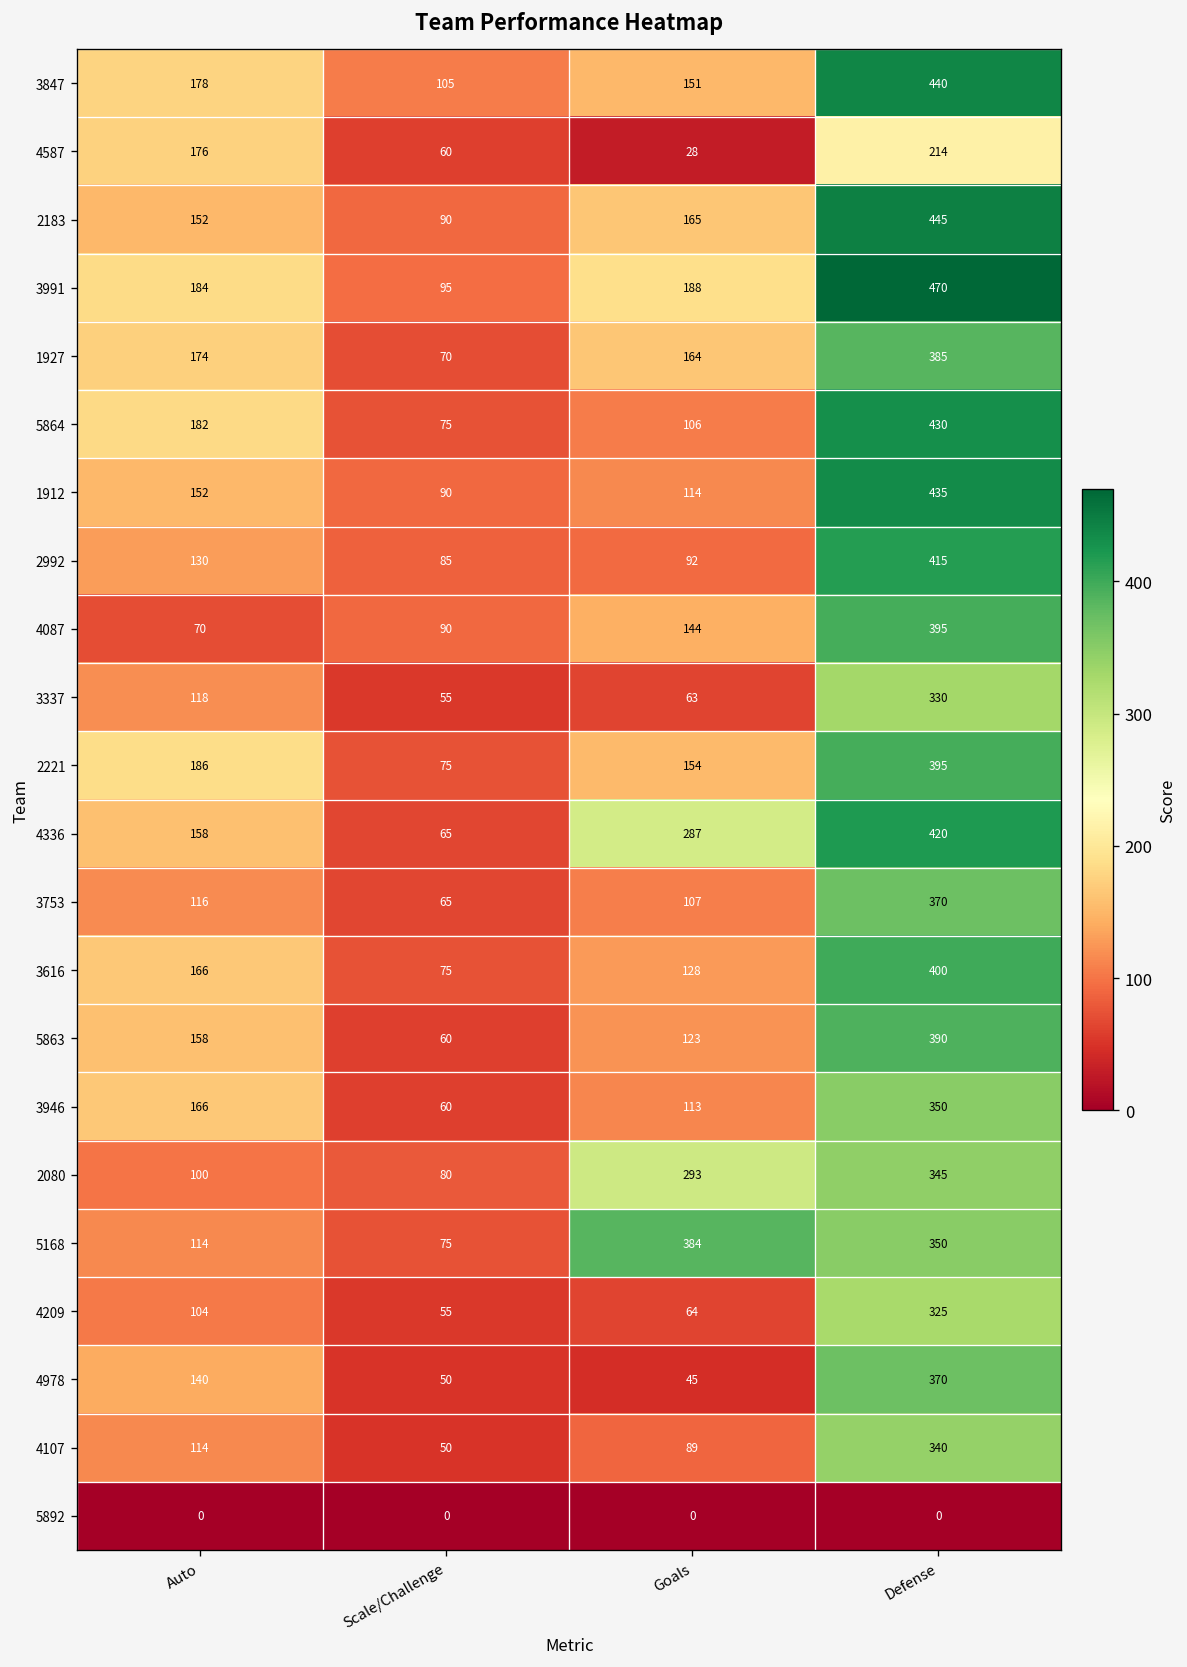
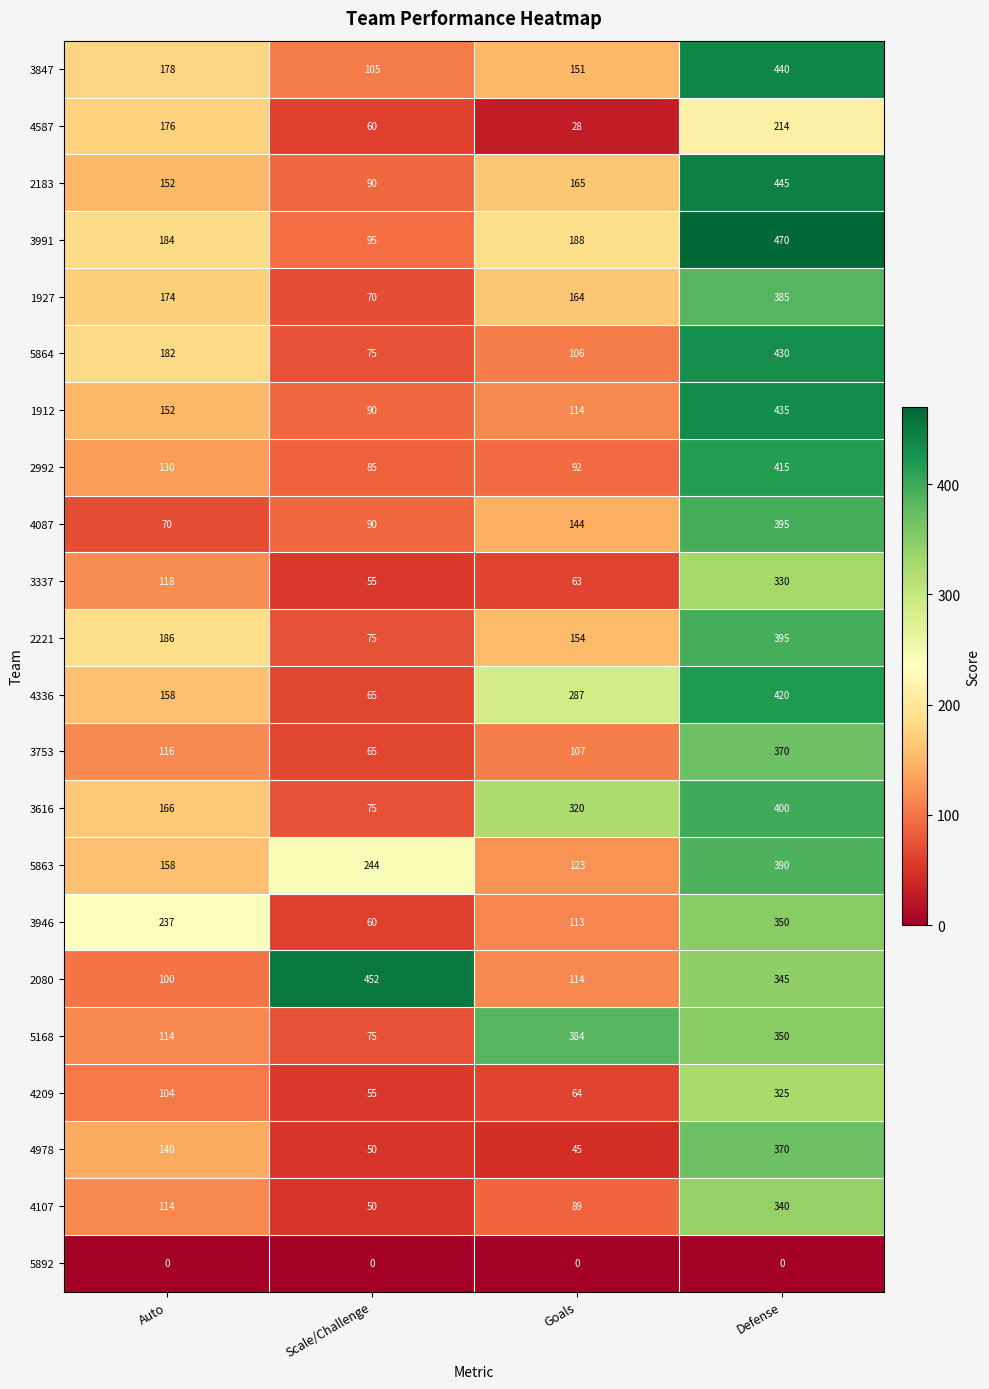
3616, Goals: 128 -> 320
5863, Scale/Challenge: 60 -> 244
3946, Auto: 166 -> 237
2080, Scale/Challenge: 80 -> 452
2080, Goals: 293 -> 114
